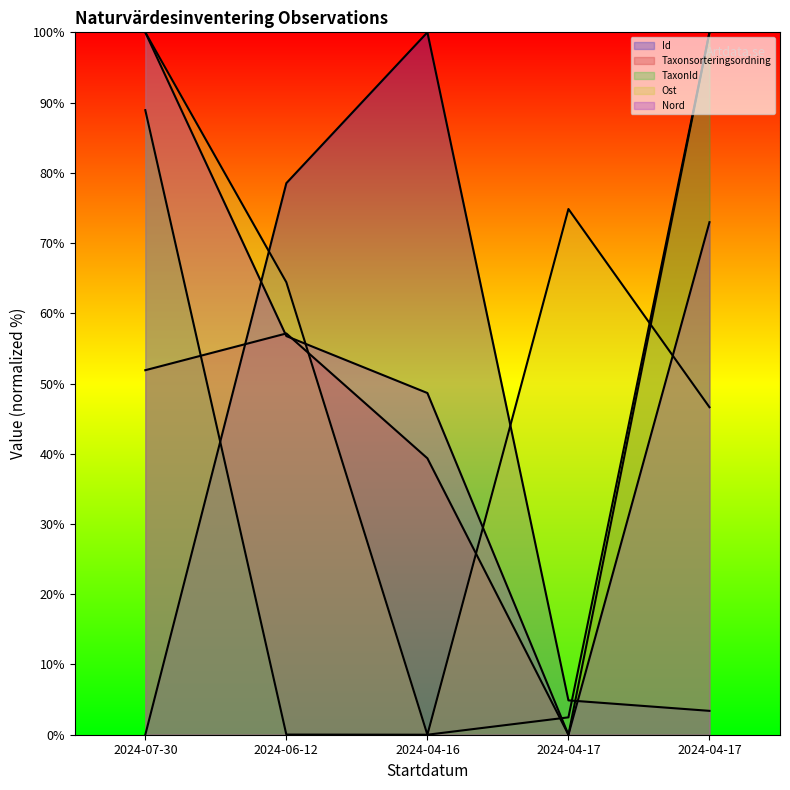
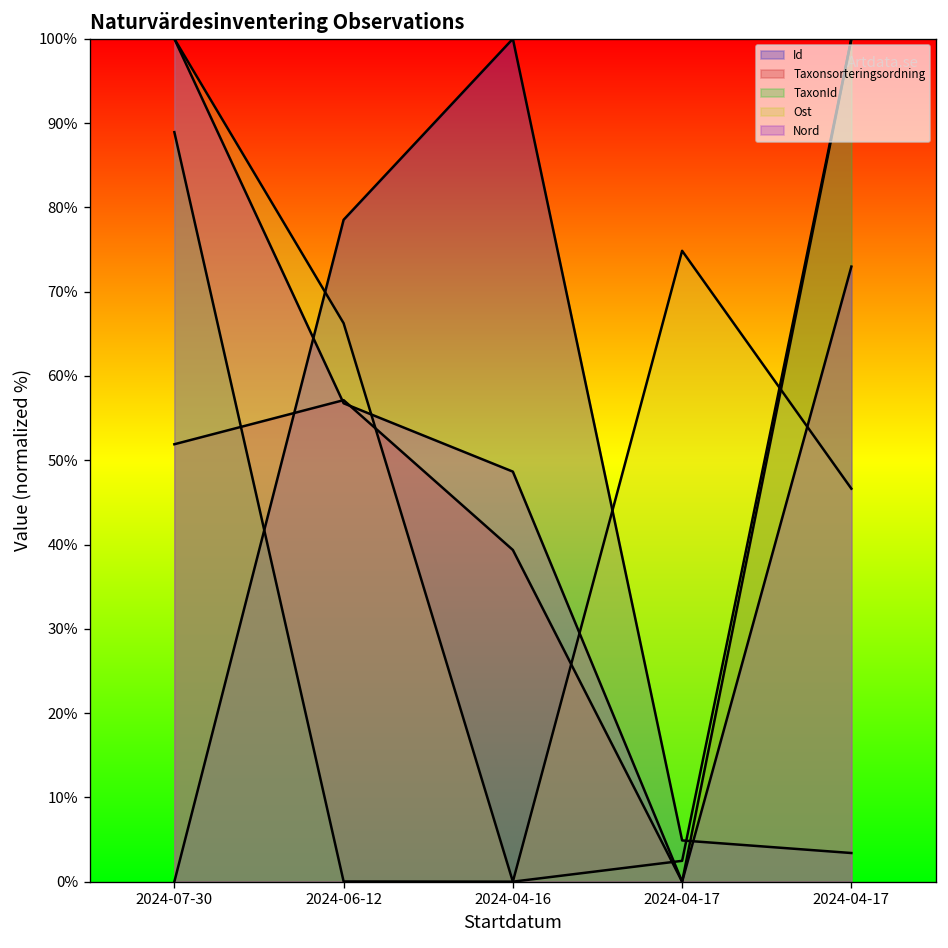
Ost, 2024-06-12: 64% -> 66%
